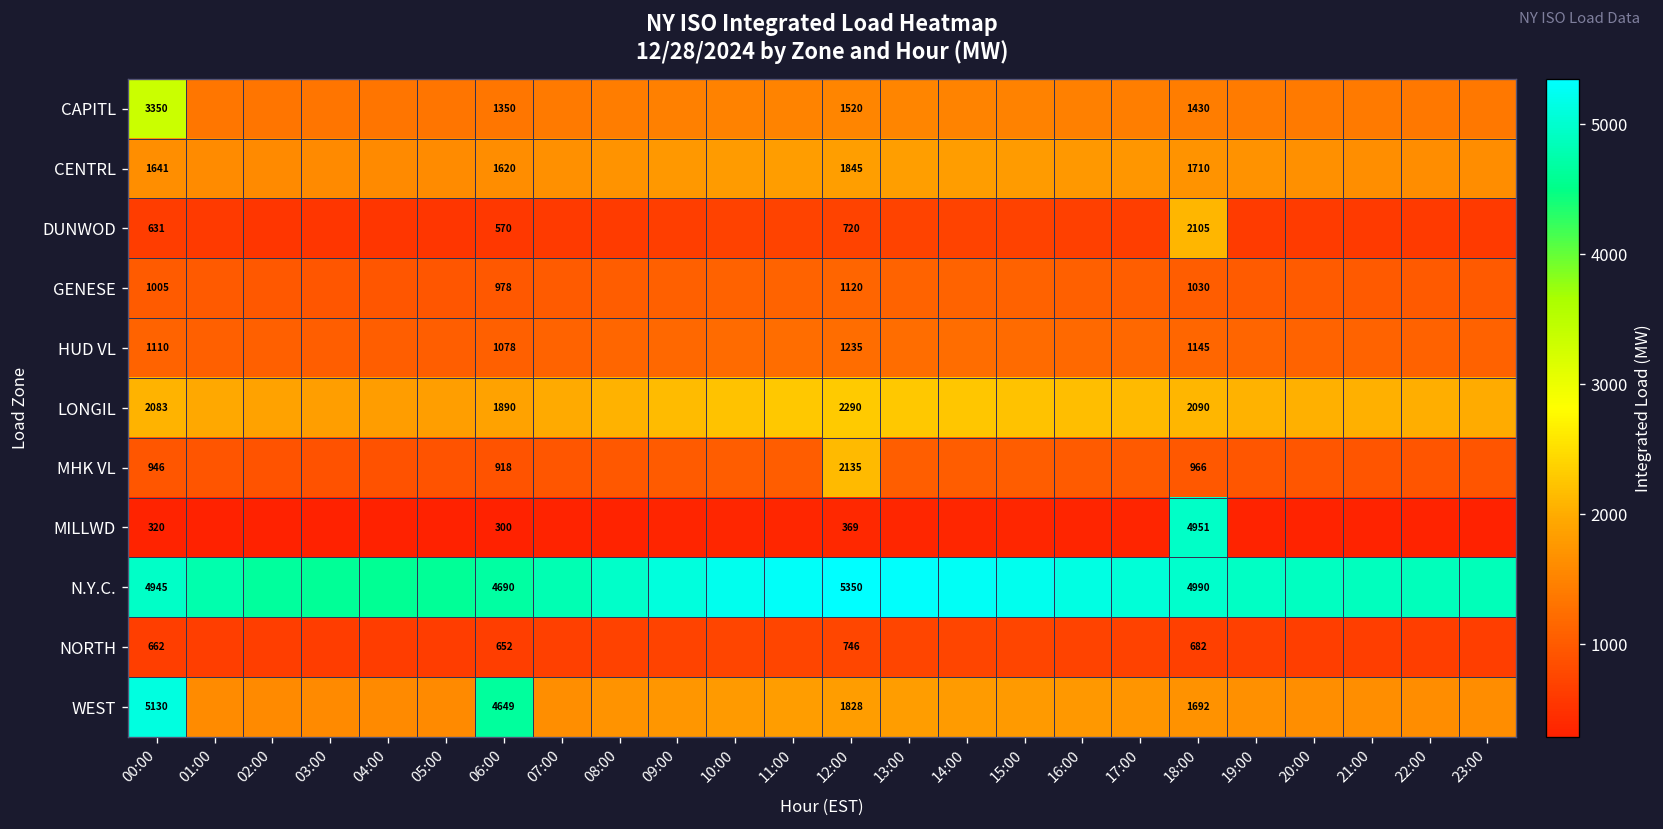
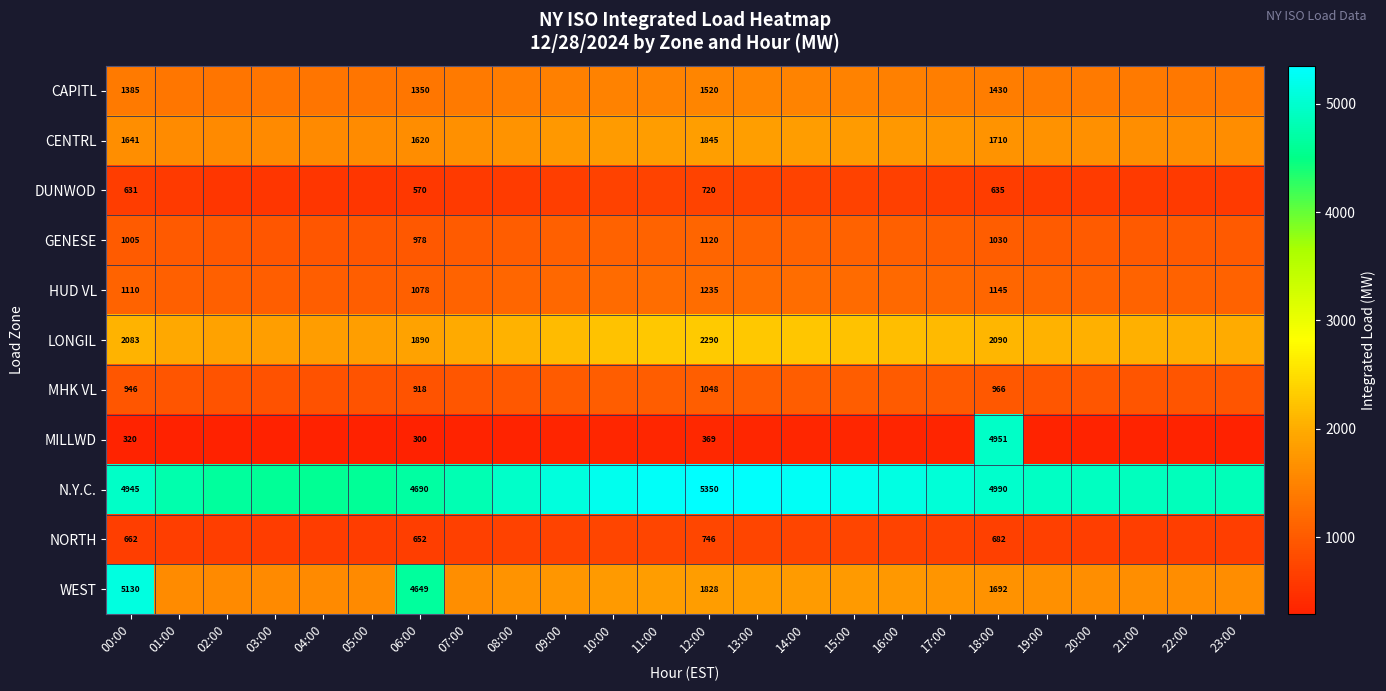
CAPITL, 00:00: 3350 -> 1385
DUNWOD, 18:00: 2105 -> 635
MHK VL, 12:00: 2135 -> 1048
